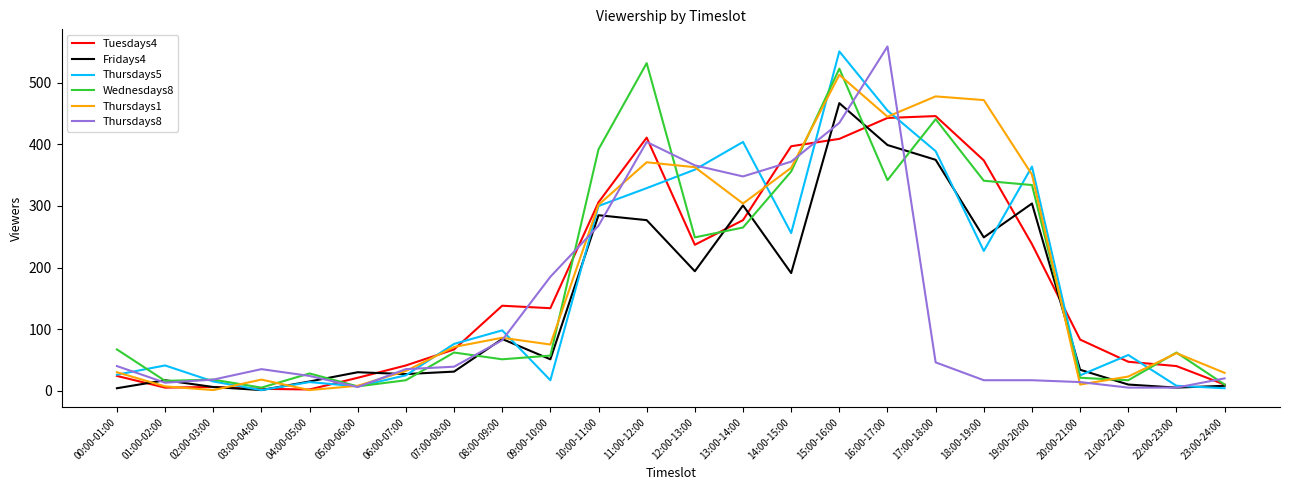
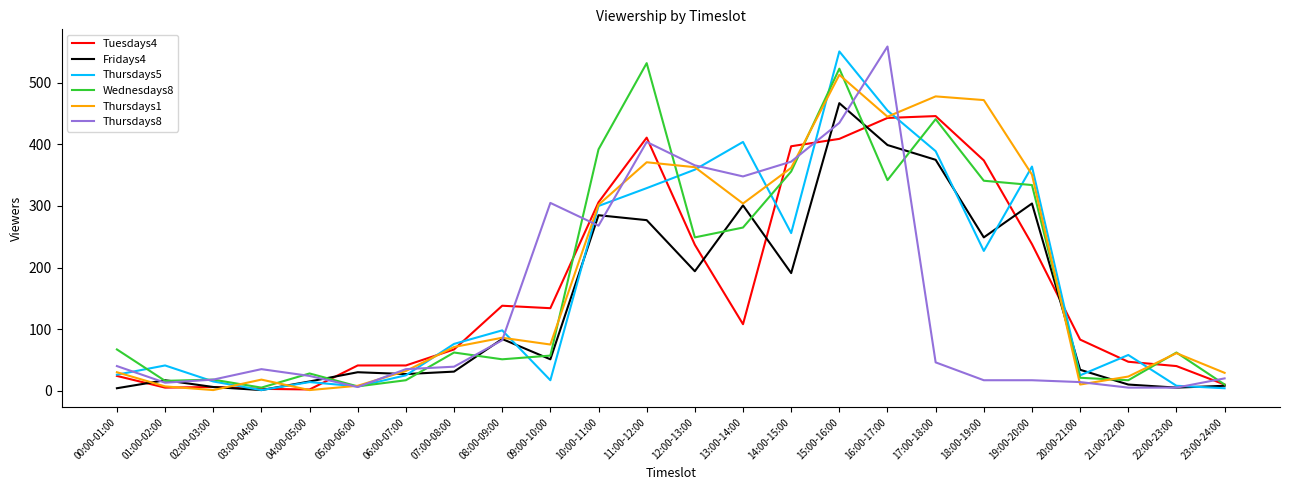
Tuesdays4, 05:00-06:00: 20 -> 40
Thursdays8, 09:00-10:00: 190 -> 310
Tuesdays4, 13:00-14:00: 280 -> 110
